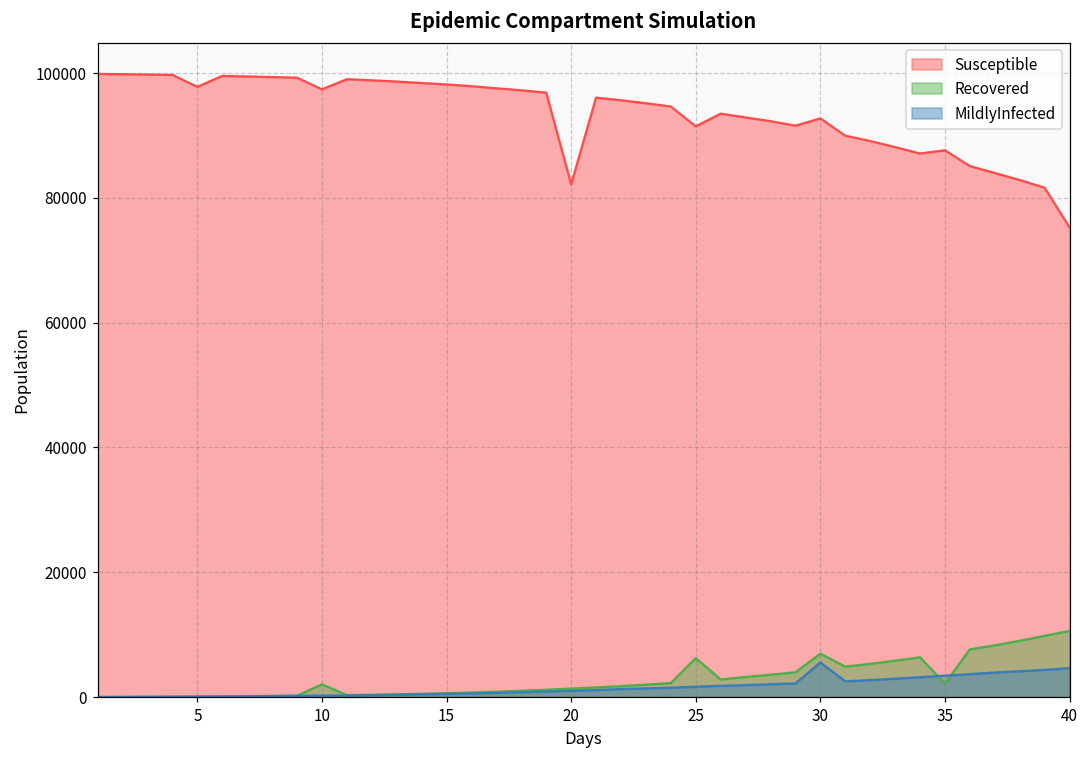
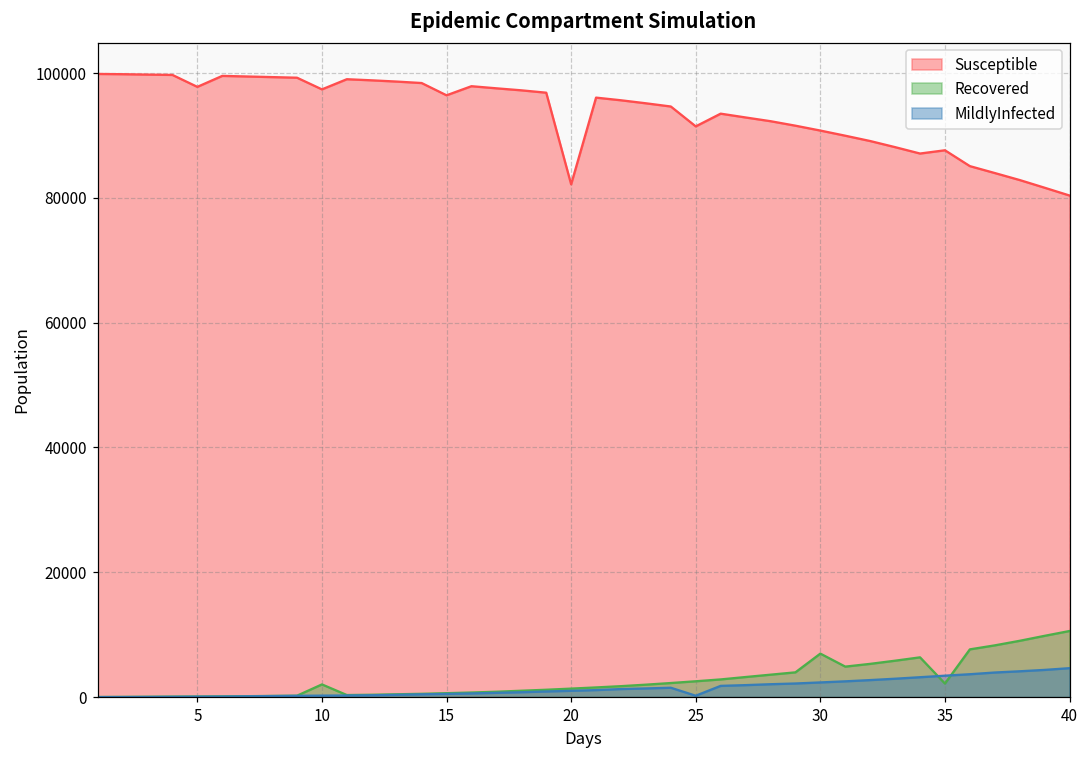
Susceptible, 15: 98000 -> 96000
Recovered, 25: 6000 -> 3000
MildlyInfected, 25: 2000 -> 0
Susceptible, 30: 93000 -> 91000
MildlyInfected, 30: 6000 -> 2000
Susceptible, 40: 75000 -> 80000
